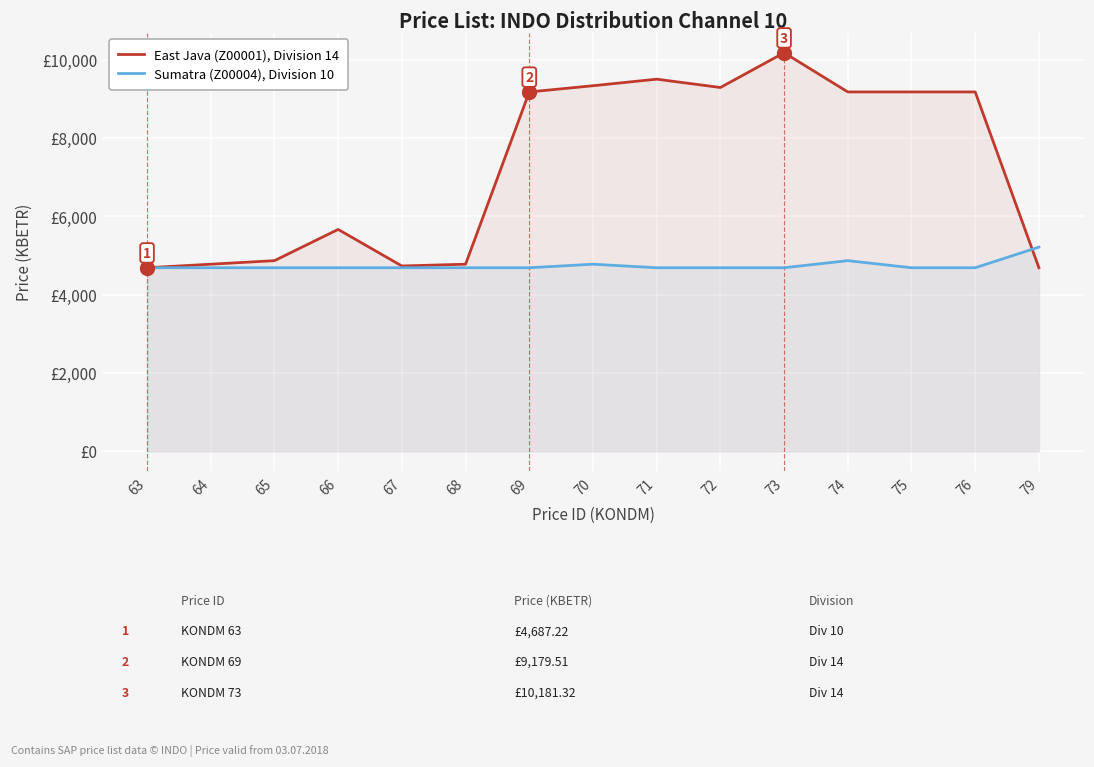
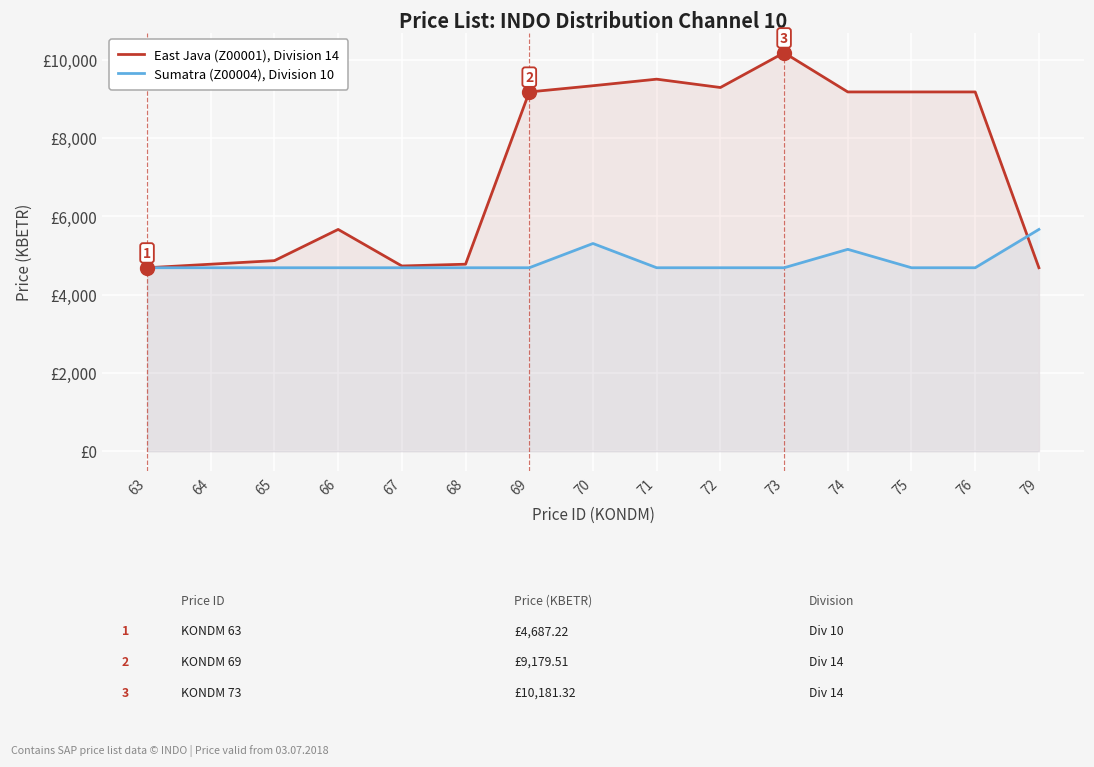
Sumatra (Z00004), Division 10, 70: £4,800 -> £5,300
Sumatra (Z00004), Division 10, 74: £4,900 -> £5,200
Sumatra (Z00004), Division 10, 79: £5,200 -> £5,700
